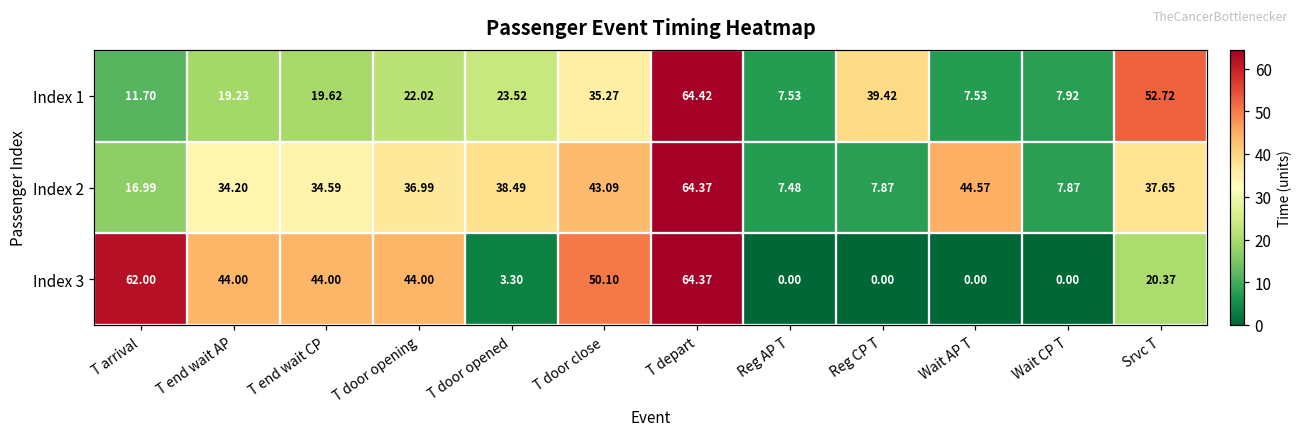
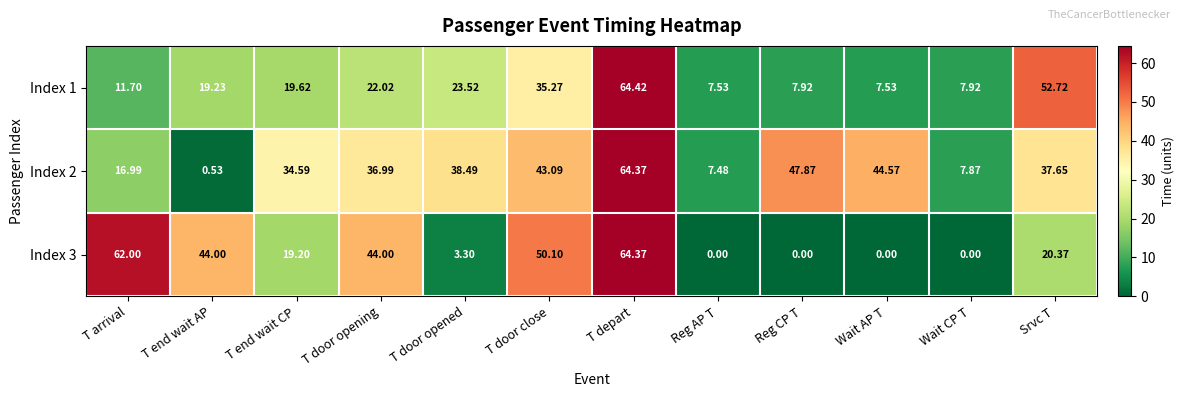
Index 1, Reg CP T: 39.42 -> 7.92
Index 2, T end wait AP: 34.20 -> 0.53
Index 2, Reg CP T: 7.87 -> 47.87
Index 3, T end wait CP: 44.00 -> 19.20
